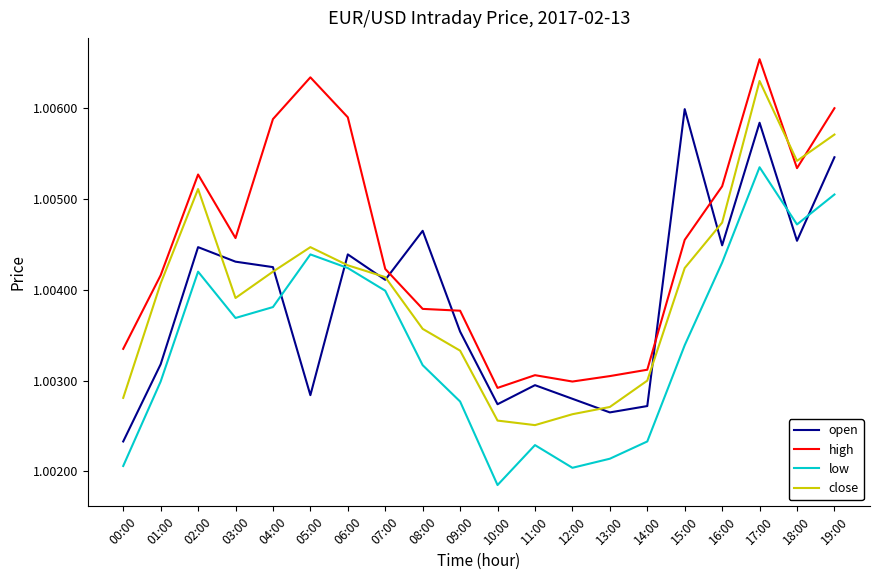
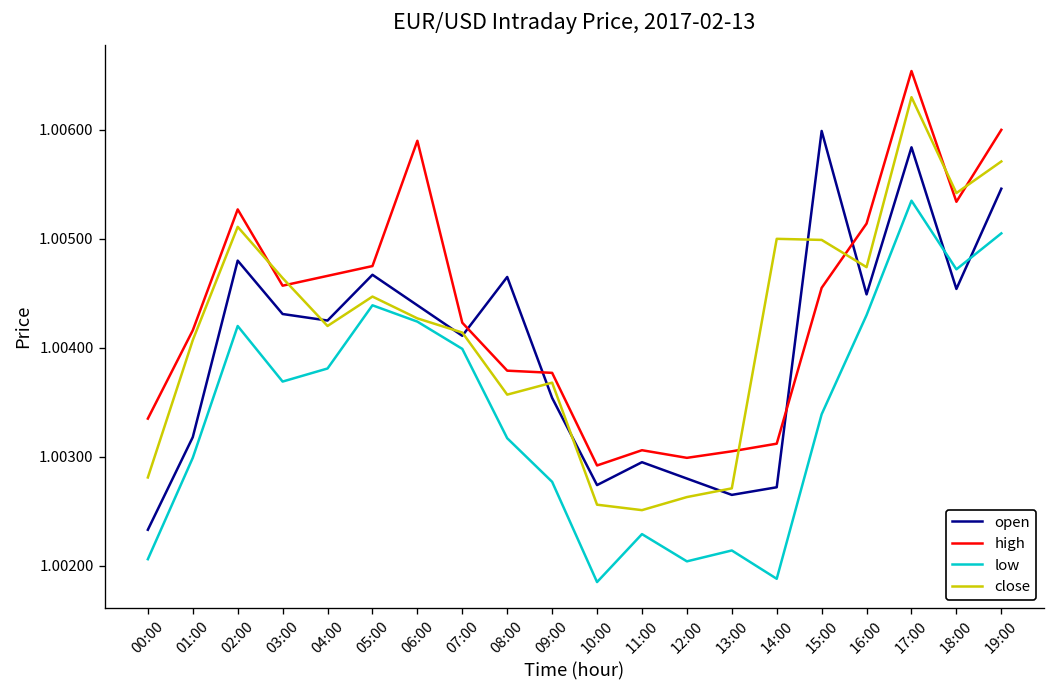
open, 02:00: 1.0045 -> 1.0048
close, 03:00: 1.0039 -> 1.0046
high, 04:00: 1.0059 -> 1.0047
open, 05:00: 1.0028 -> 1.0047
high, 05:00: 1.0063 -> 1.0048
close, 09:00: 1.0033 -> 1.0037
low, 14:00: 1.0023 -> 1.0019
close, 14:00: 1.003 -> 1.005
close, 15:00: 1.0042 -> 1.0050
